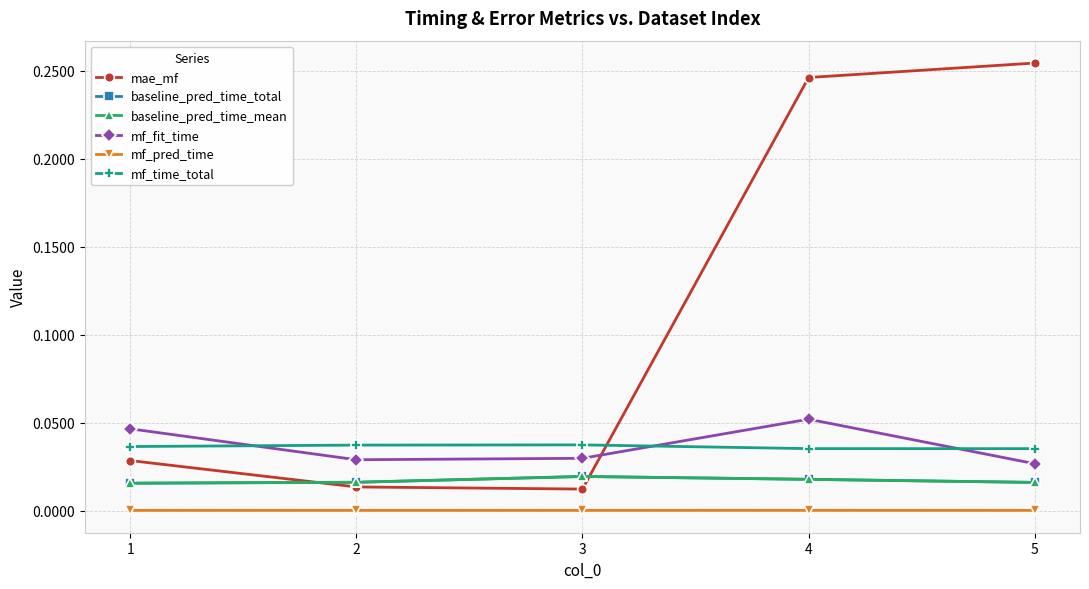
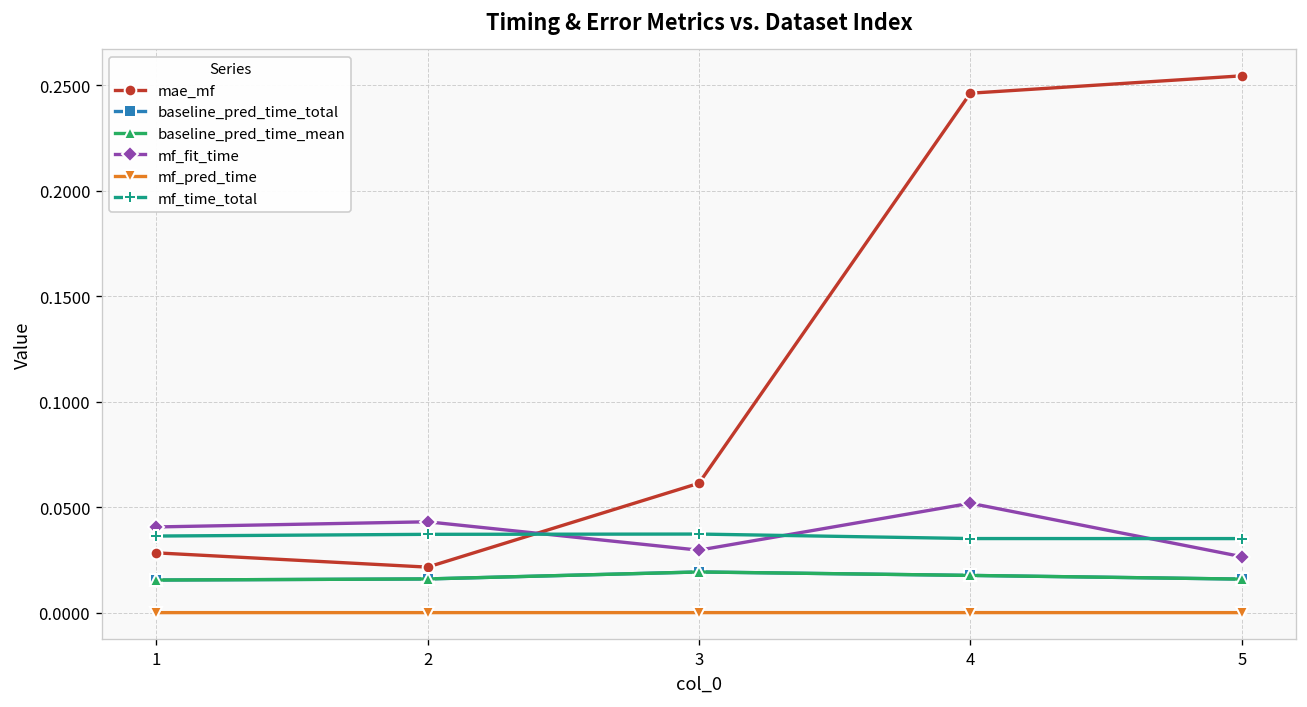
mf_fit_time, 1: 0.046 -> 0.041
mae_mf, 2: 0.013 -> 0.022
mf_fit_time, 2: 0.029 -> 0.043
mae_mf, 3: 0.012 -> 0.061
